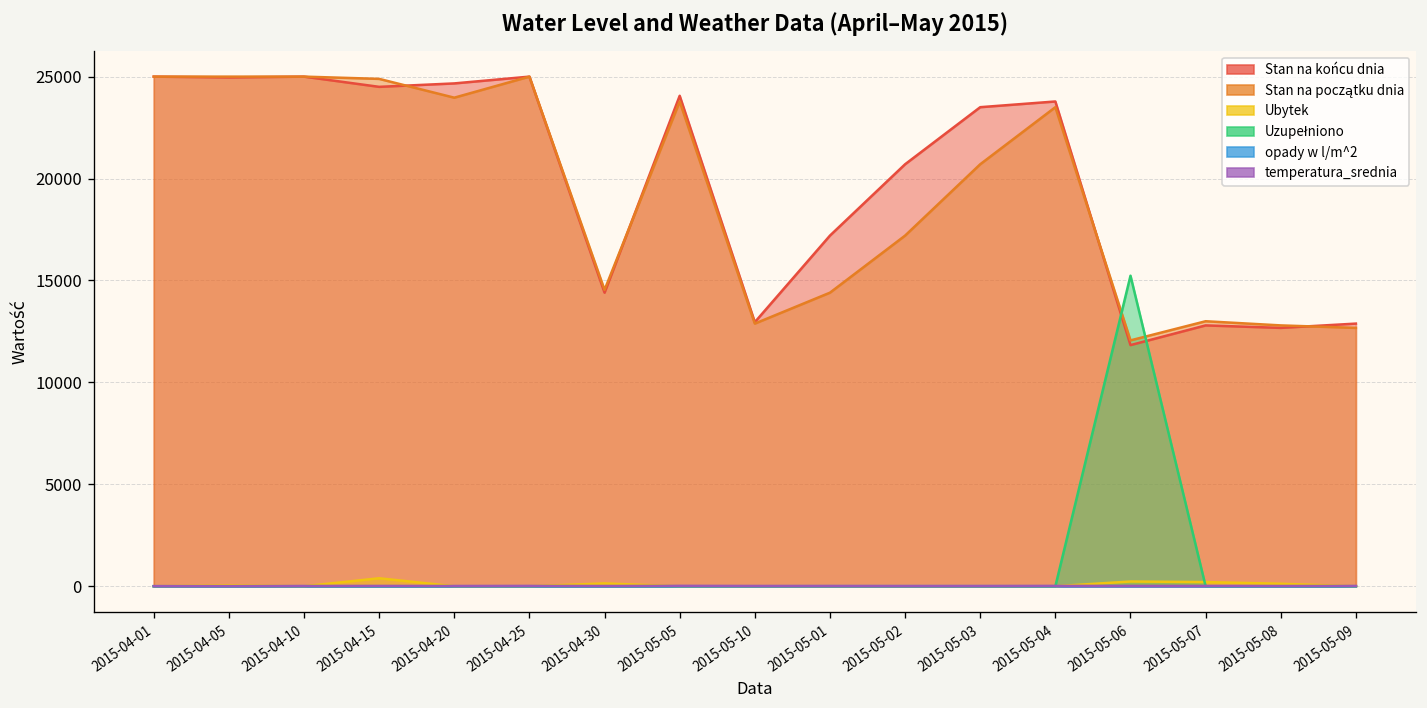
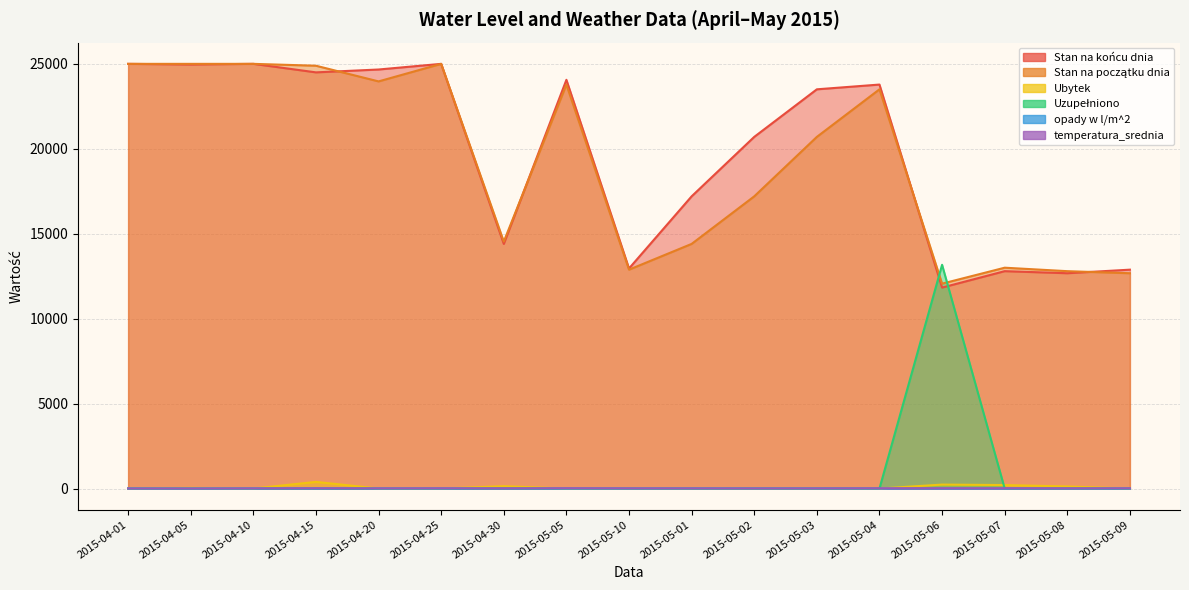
Uzupełniono, 2015-05-06: 15200 -> 13200
